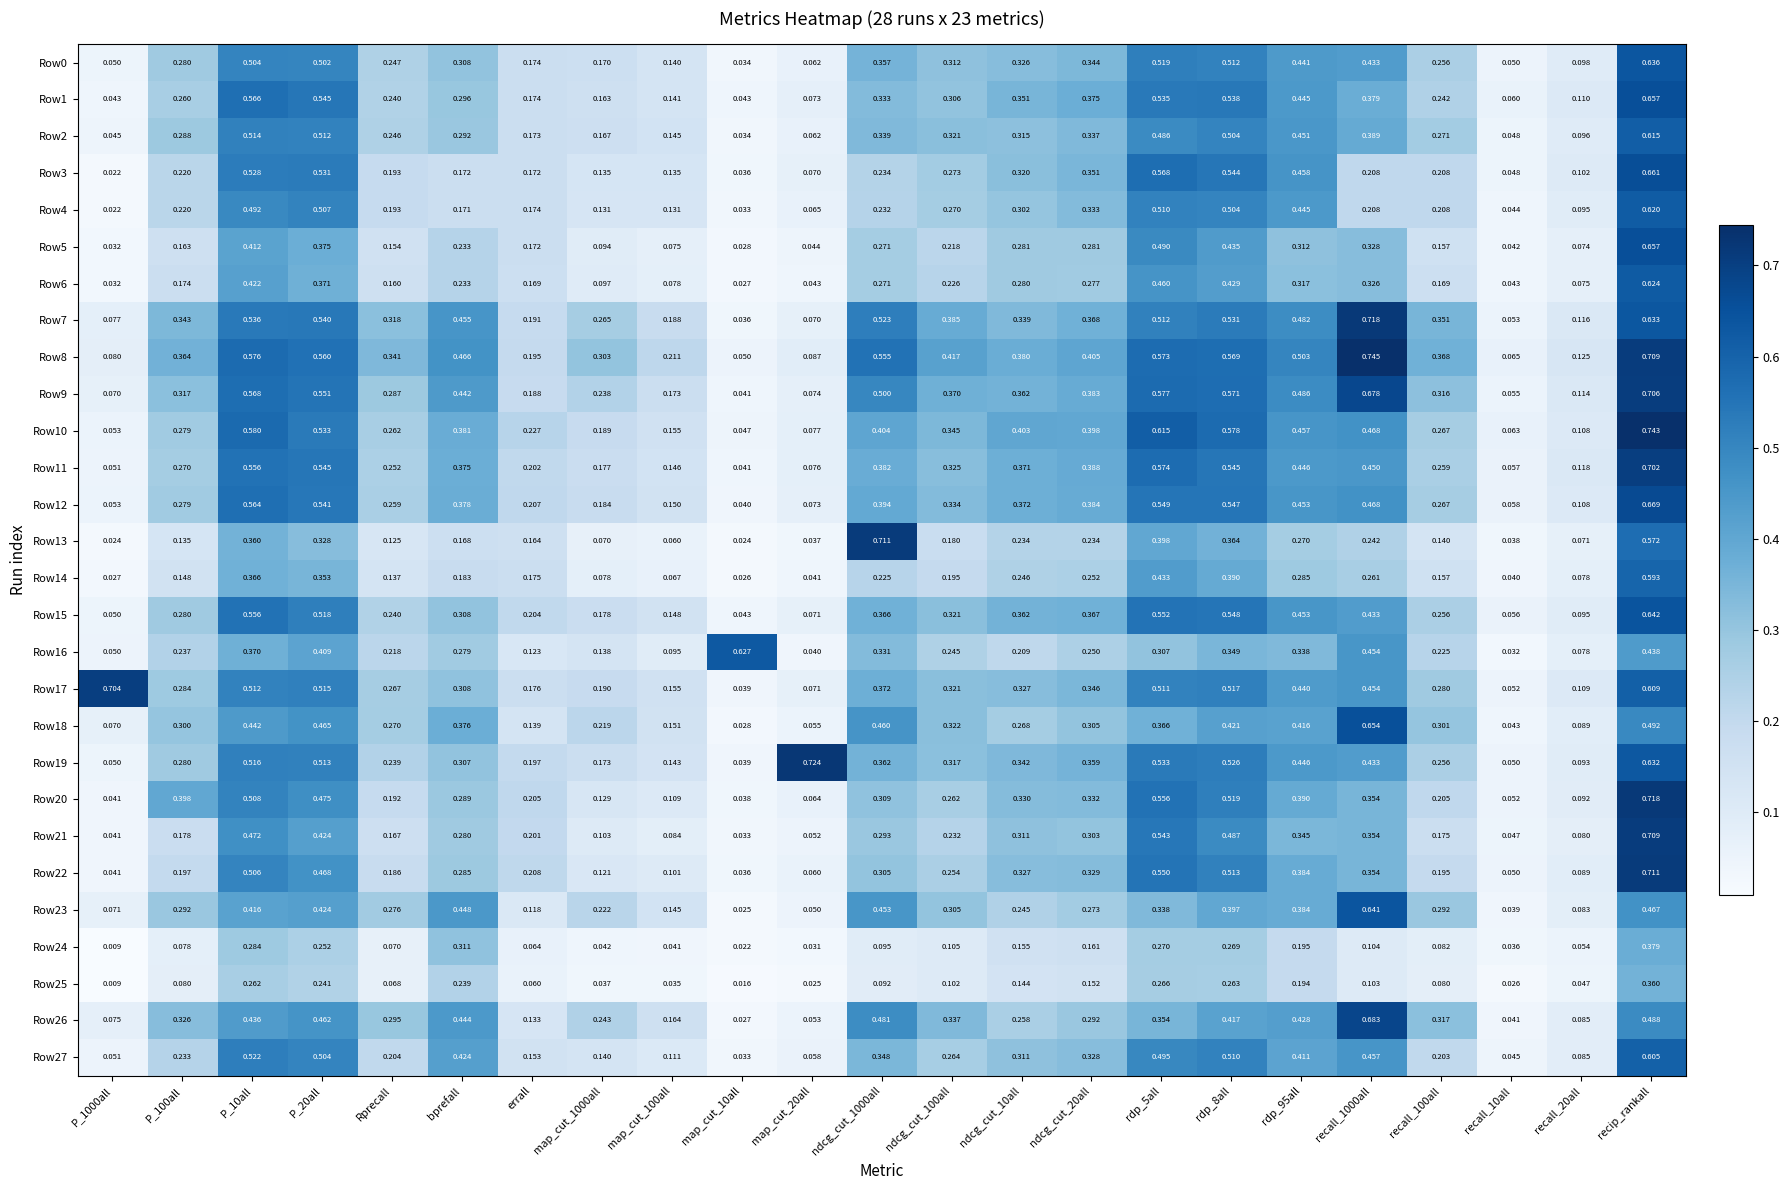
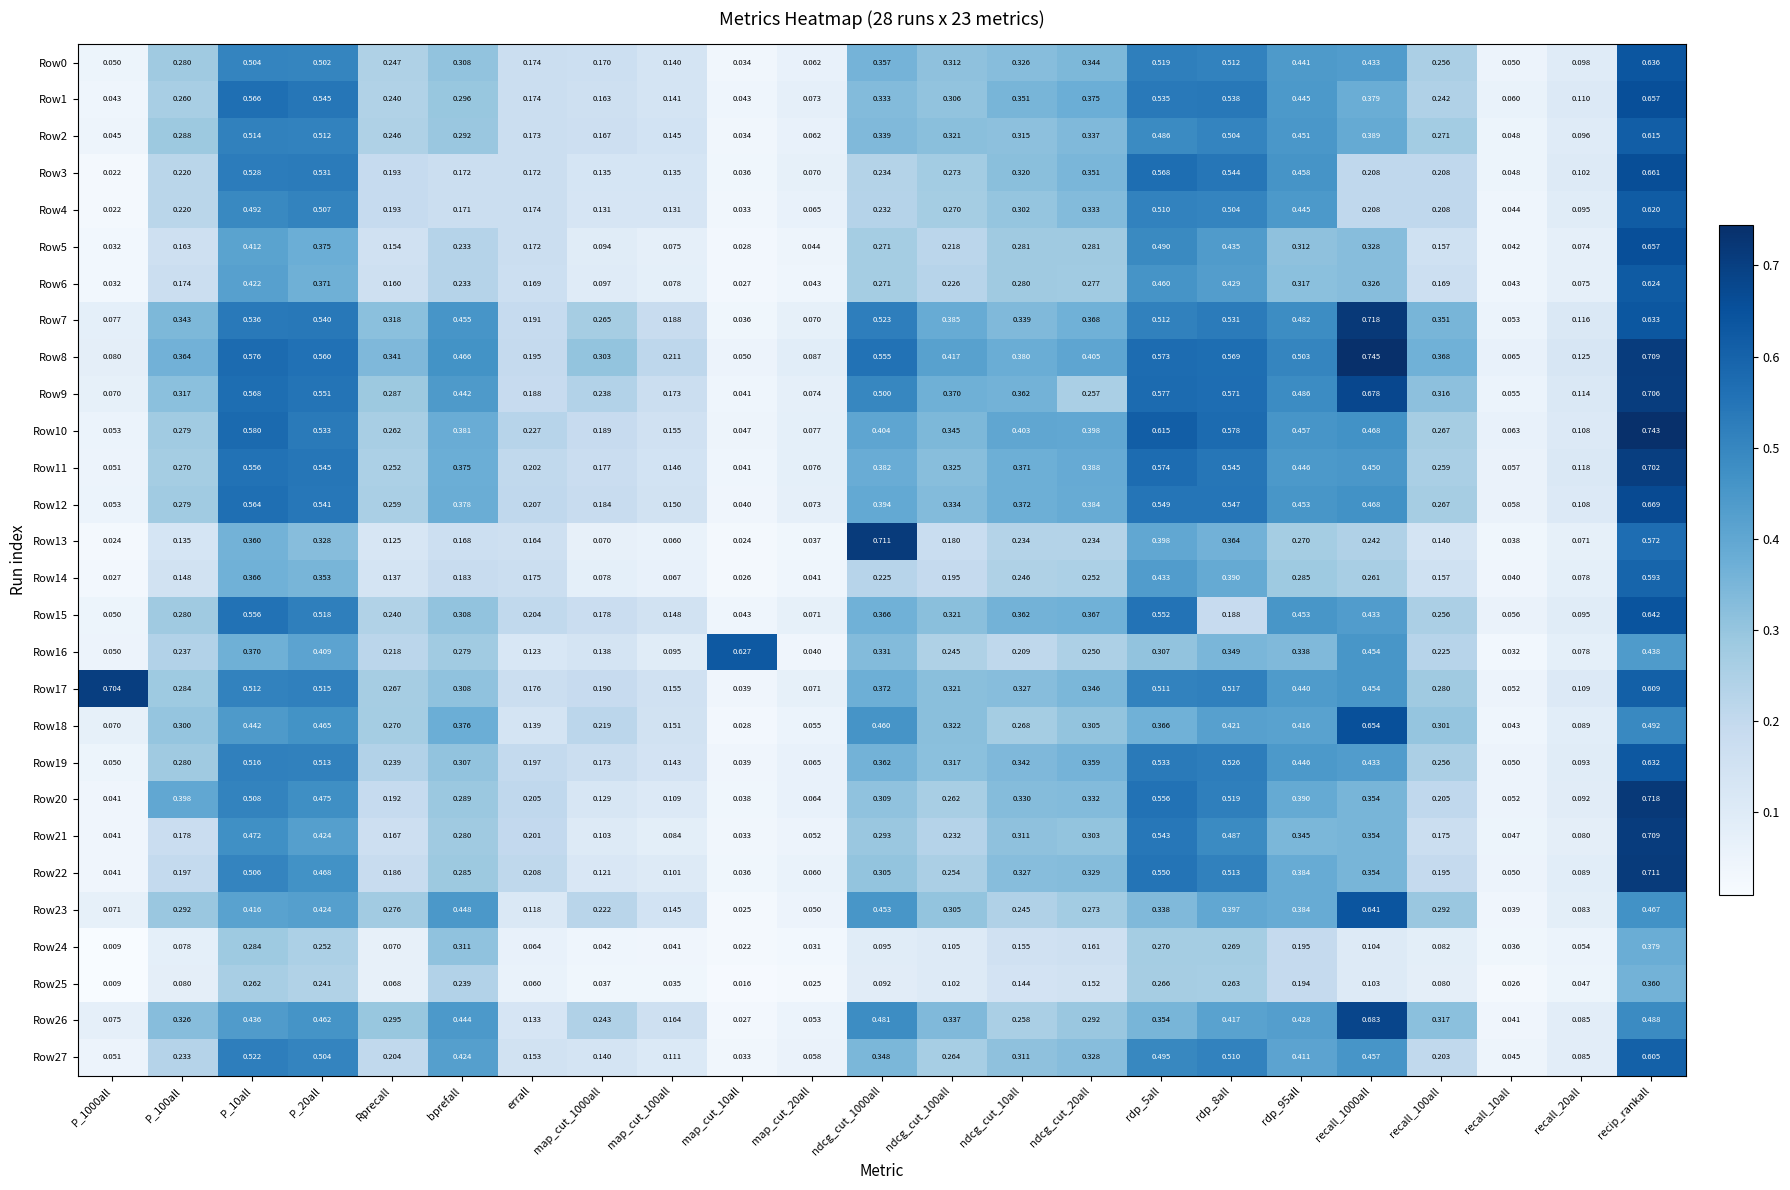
Row9, ndcg_cut_20all: 0.383 -> 0.257
Row15, rdp_8all: 0.548 -> 0.188
Row19, map_cut_20all: 0.724 -> 0.065
